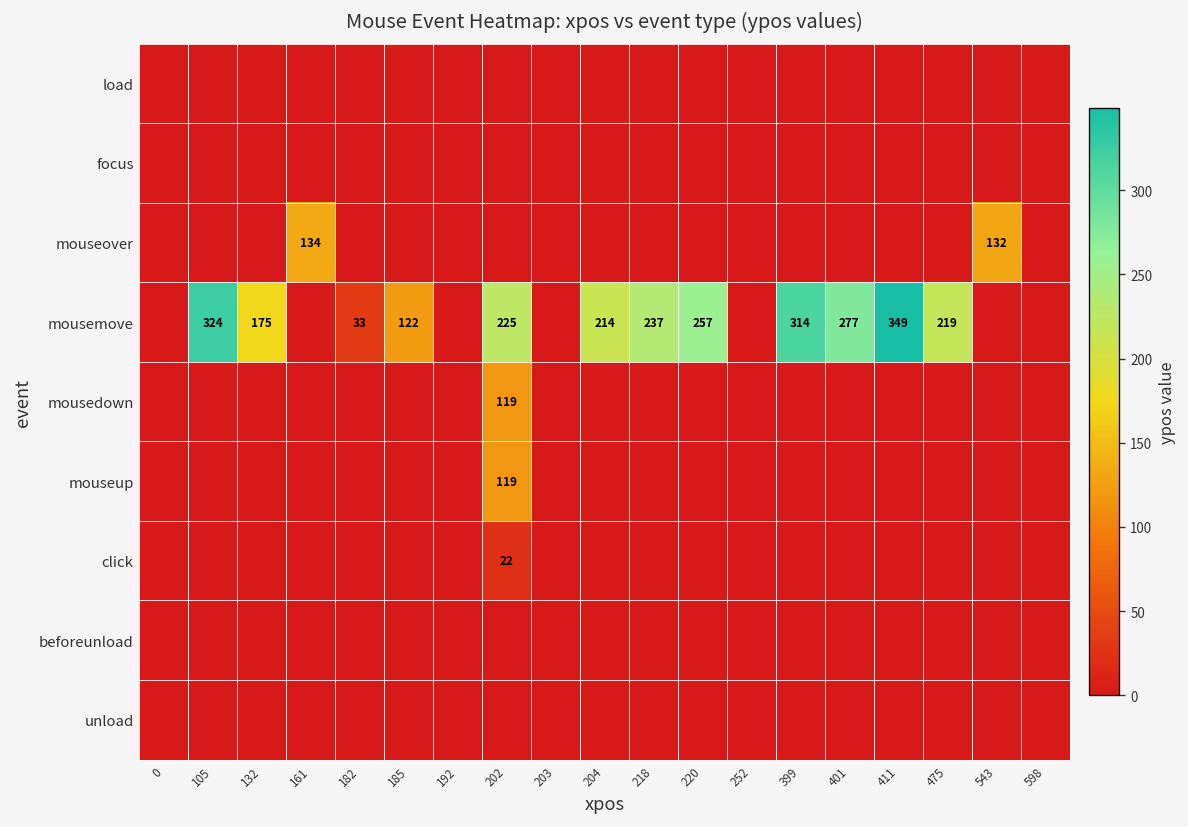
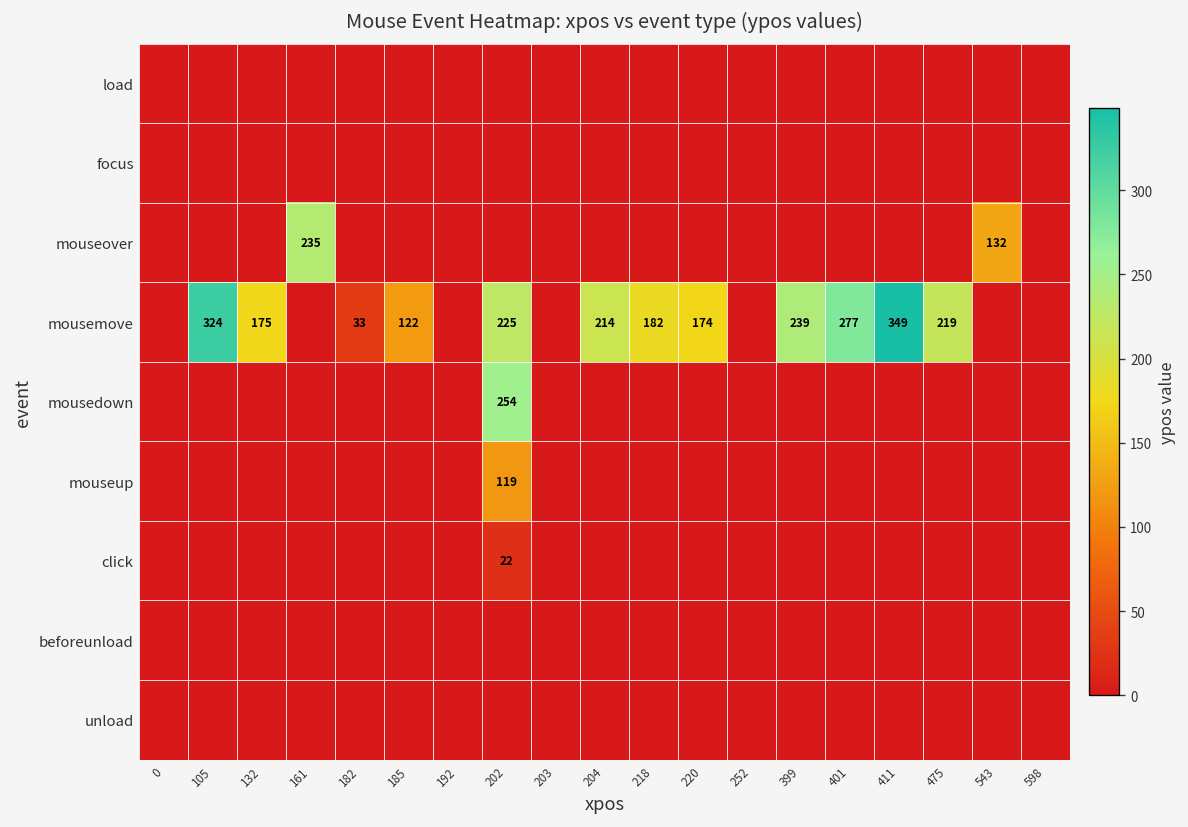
mouseover, 161: 134 -> 235
mousemove, 218: 237 -> 182
mousemove, 220: 257 -> 174
mousemove, 399: 314 -> 239
mousedown, 202: 119 -> 254
